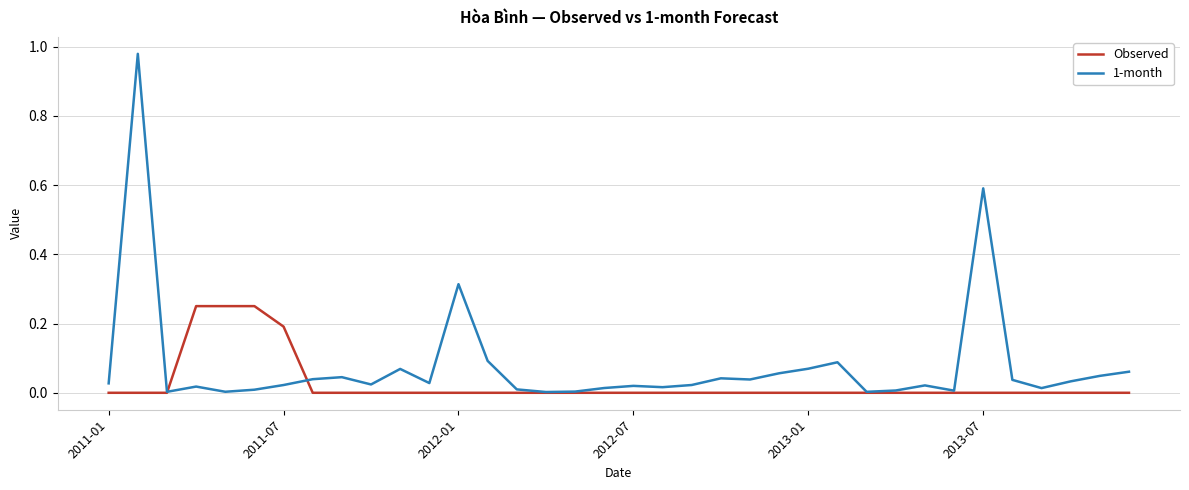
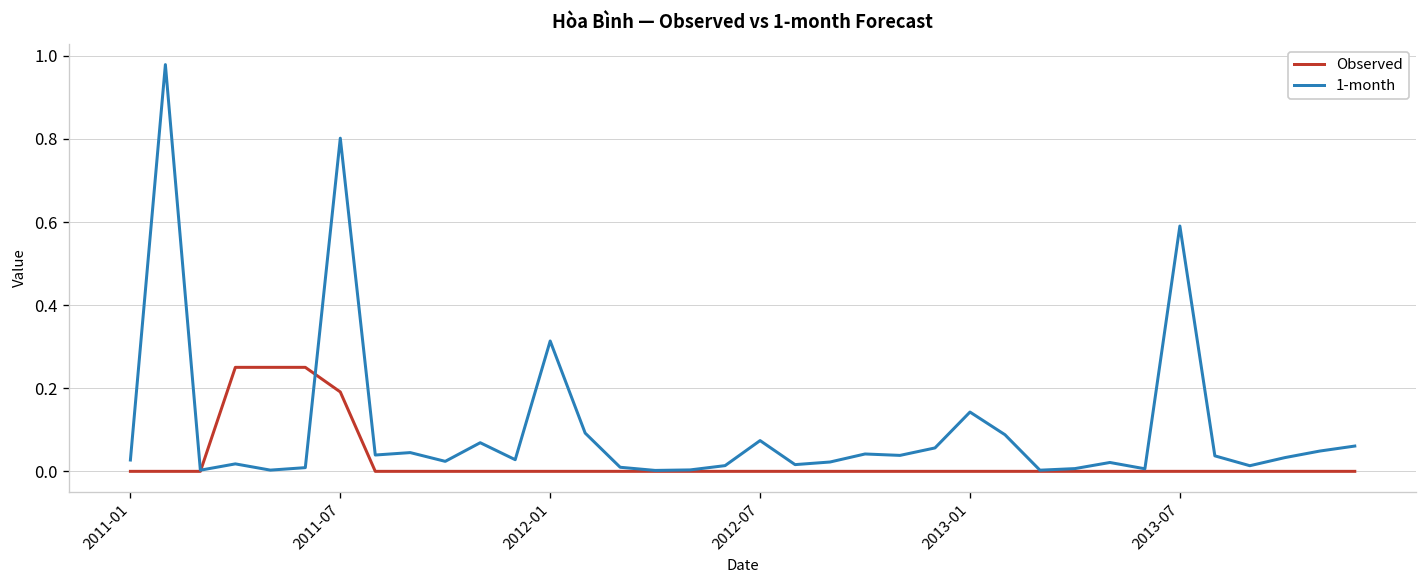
1-month, 2011-07: 0.02 -> 0.80
1-month, 2012-07: 0.02 -> 0.07
1-month, 2013-01: 0.07 -> 0.14
